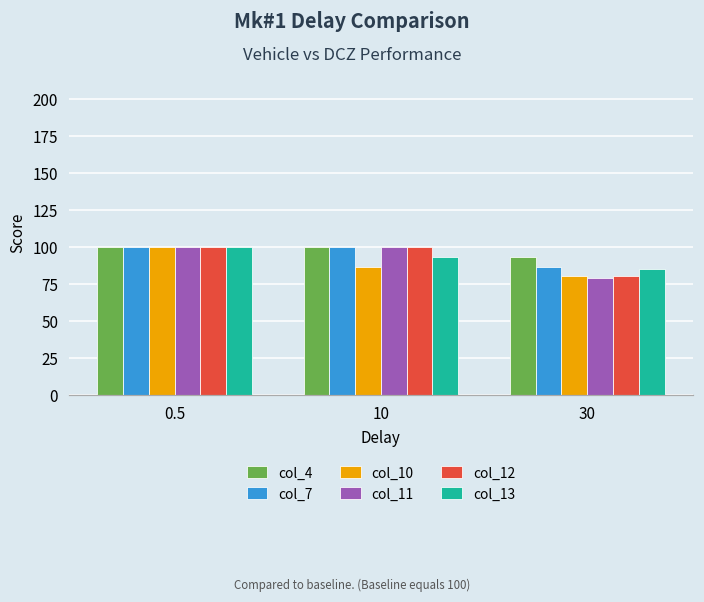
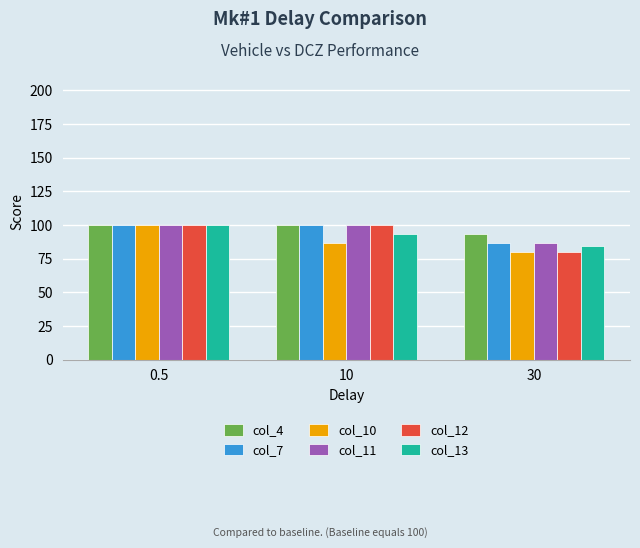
col_11, 30: 79 -> 87
